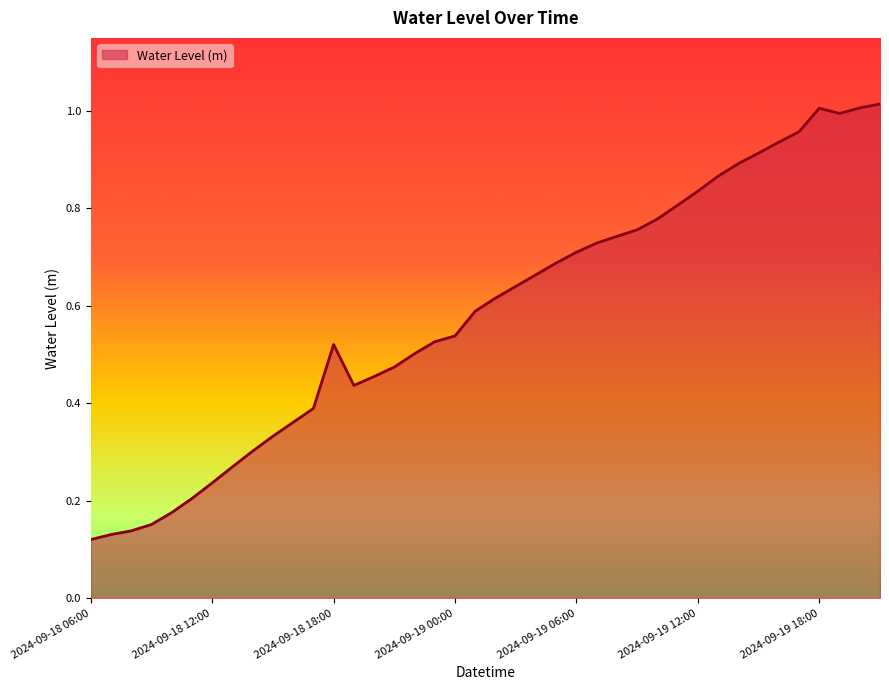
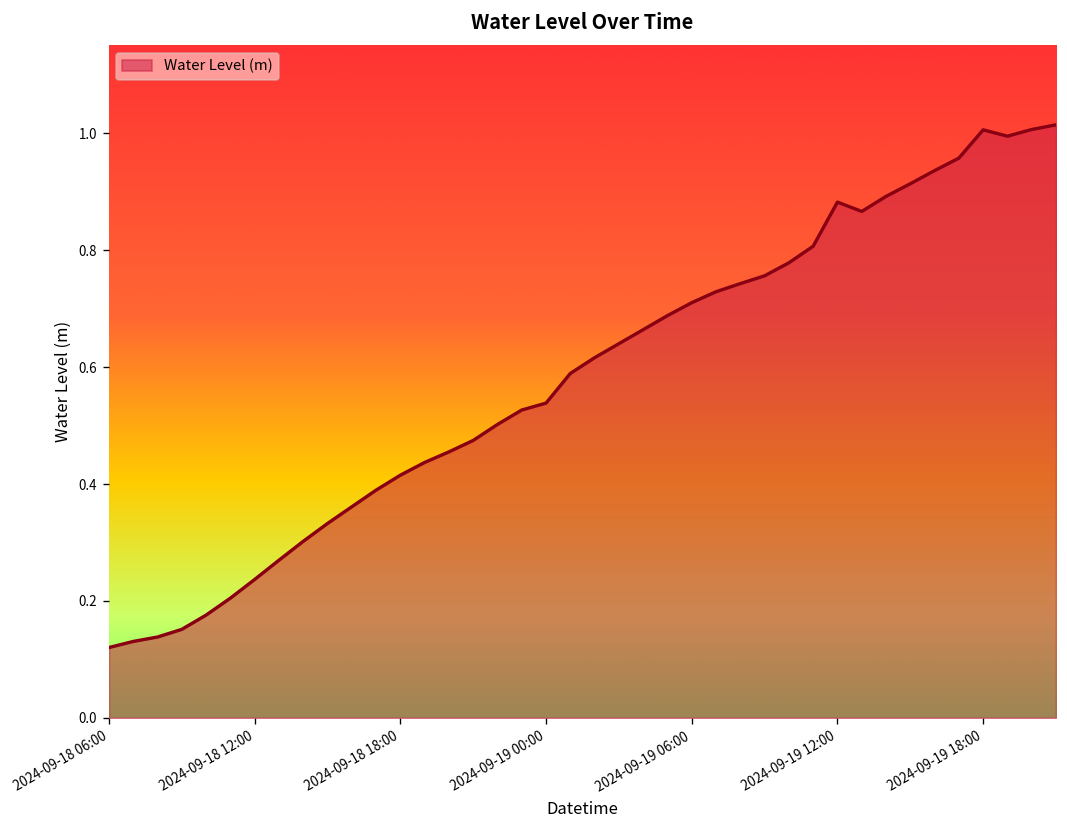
2024-09-18 18:00: 0.52 -> 0.42
2024-09-19 12:00: 0.84 -> 0.88
